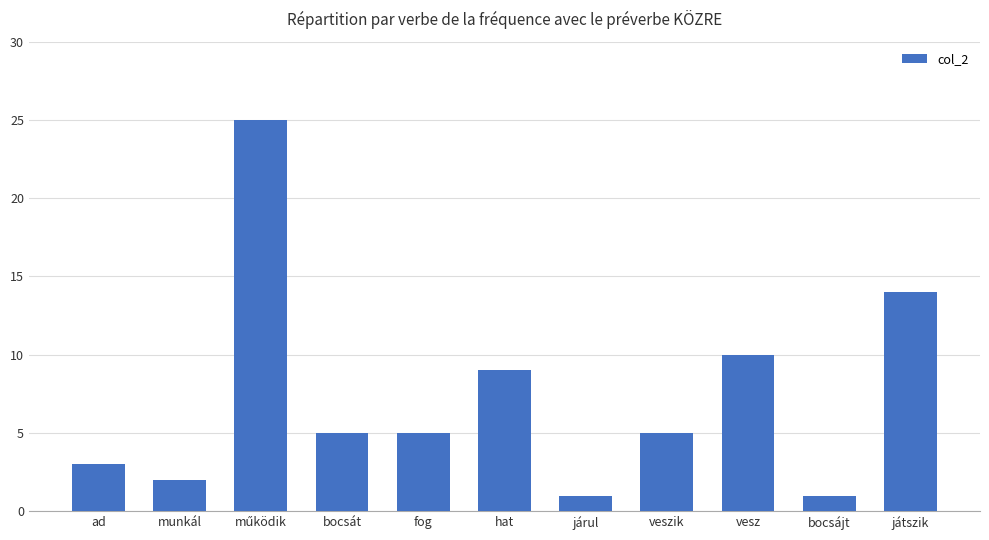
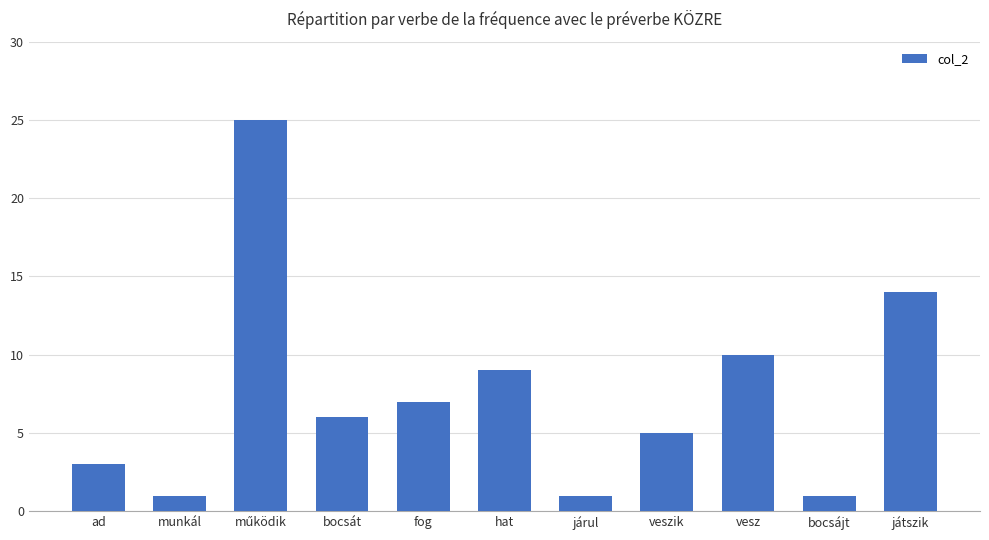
munkál: 2 -> 1
bocsát: 5 -> 6
fog: 5 -> 7
